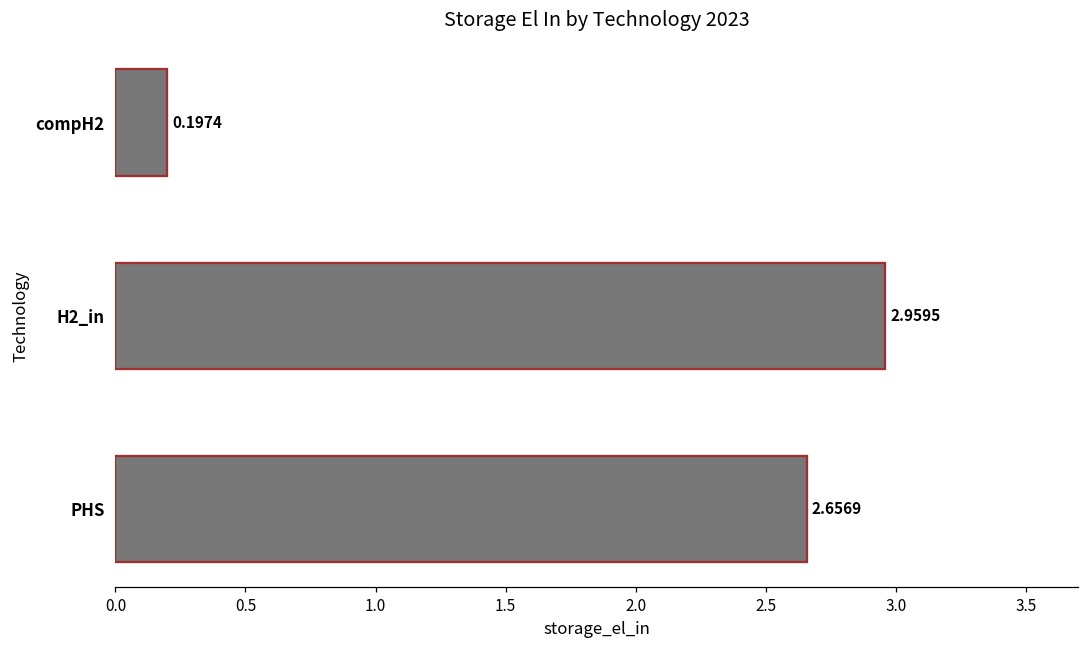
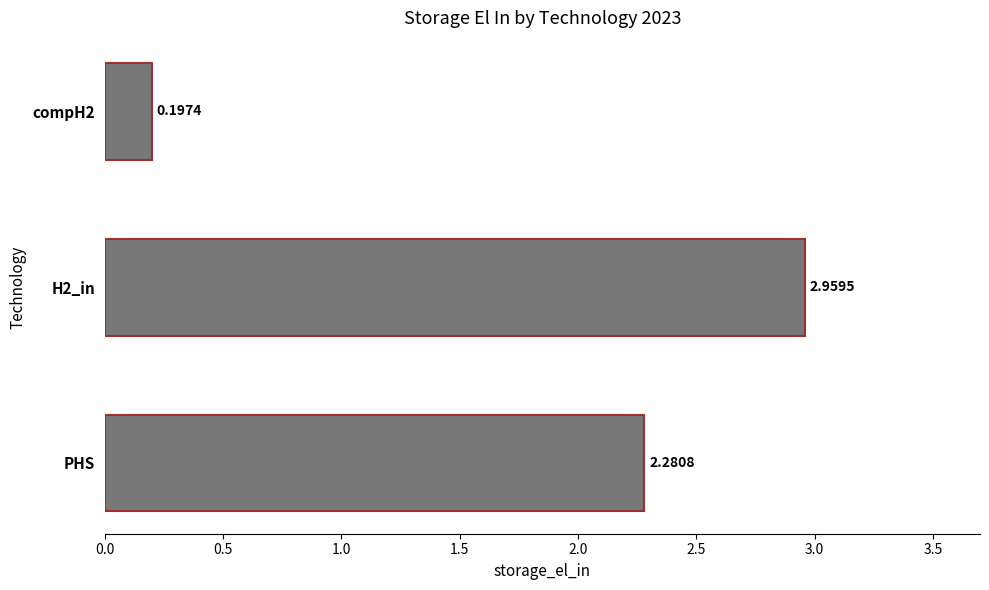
PHS: 2.6569 -> 2.2808
